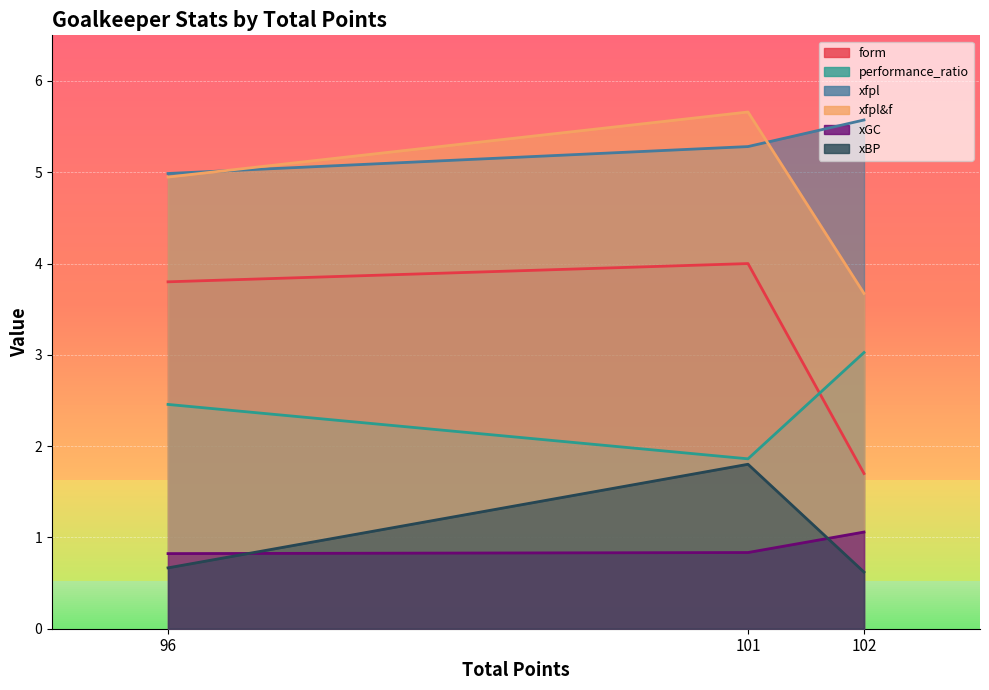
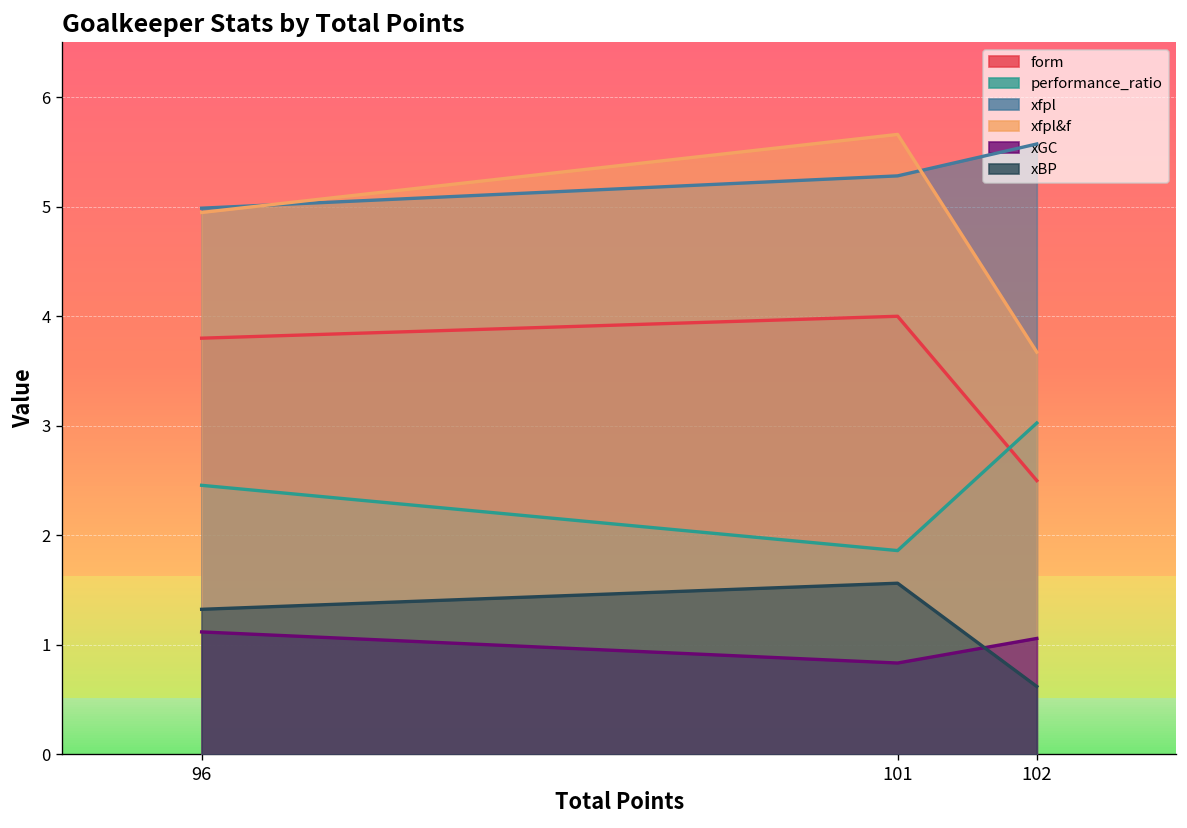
xGC, 96: 0.8 -> 1.1
xBP, 96: 0.7 -> 1.3
xBP, 101: 1.8 -> 1.6
form, 102: 1.7 -> 2.5
